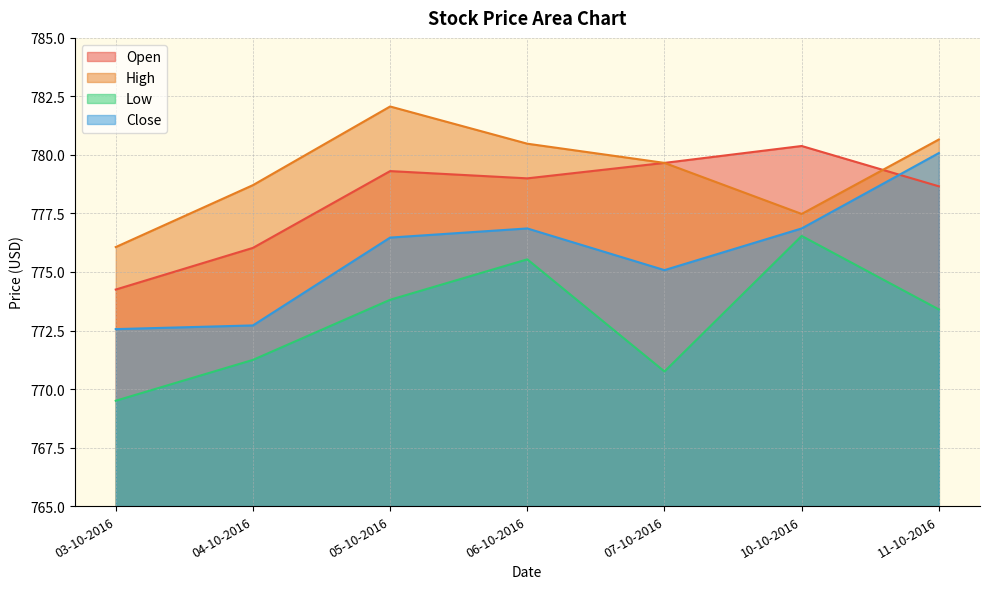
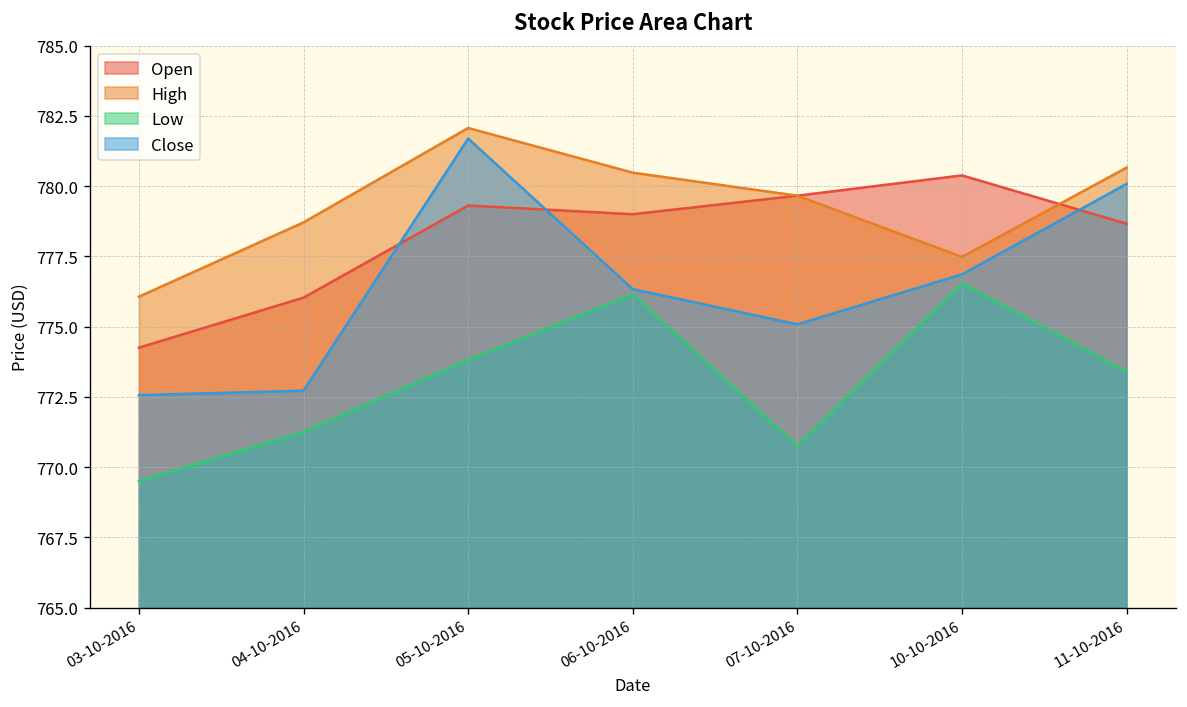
Close, 05-10-2016: 776.5 -> 781.7
Low, 06-10-2016: 775.5 -> 776.1
Close, 06-10-2016: 776.9 -> 776.3
